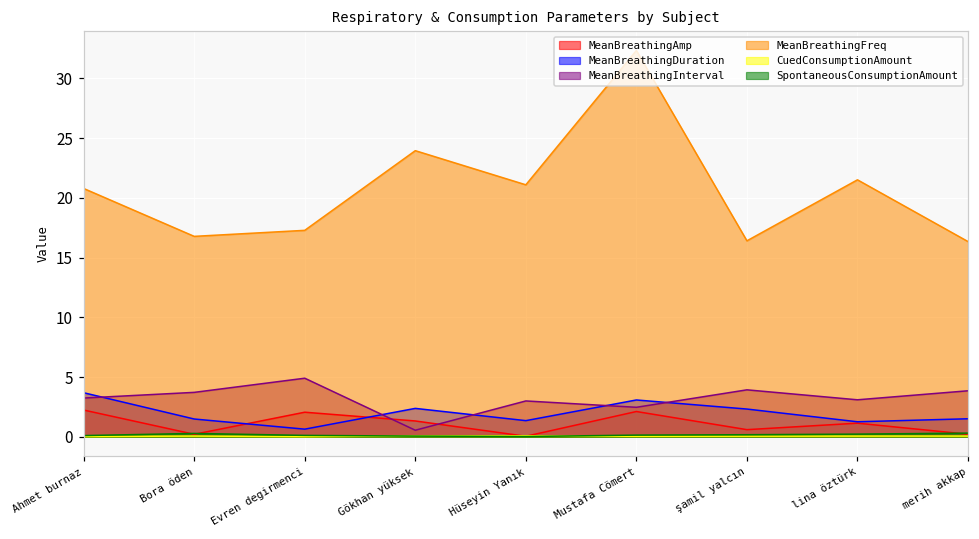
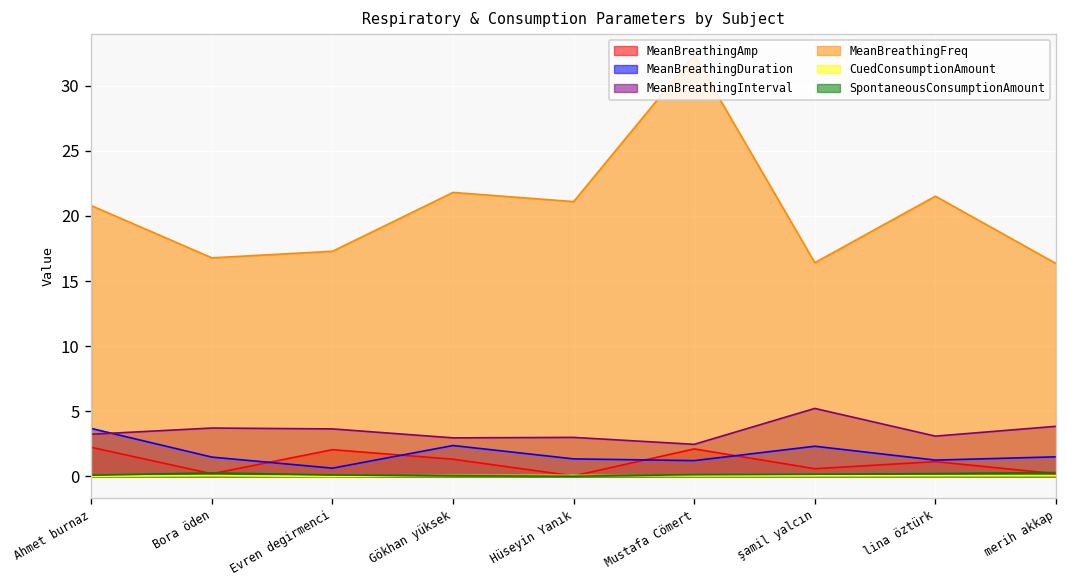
MeanBreathingInterval, Evren degirmenci: 4.9 -> 3.7
MeanBreathingInterval, Gökhan yüksek: 0.5 -> 3.0
MeanBreathingFreq, Gökhan yüksek: 24.0 -> 21.8
MeanBreathingDuration, Mustafa Cömert: 3.1 -> 1.2
MeanBreathingInterval, şamil yalcın: 3.9 -> 5.2
